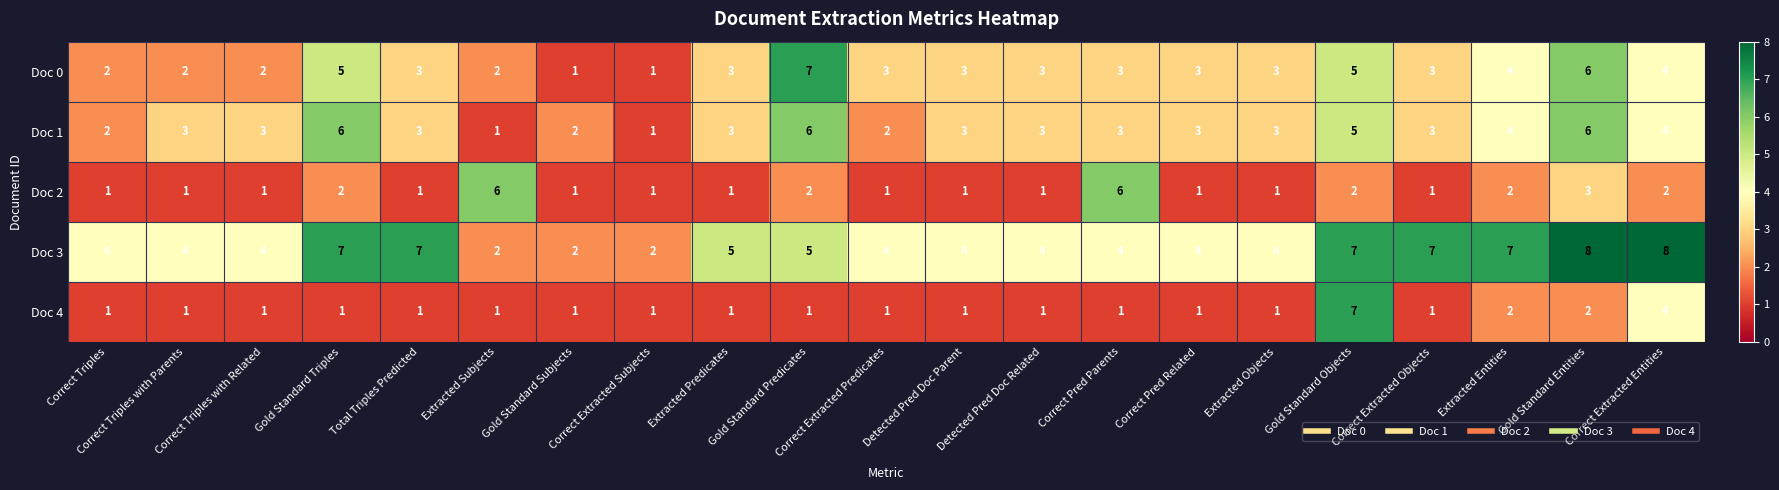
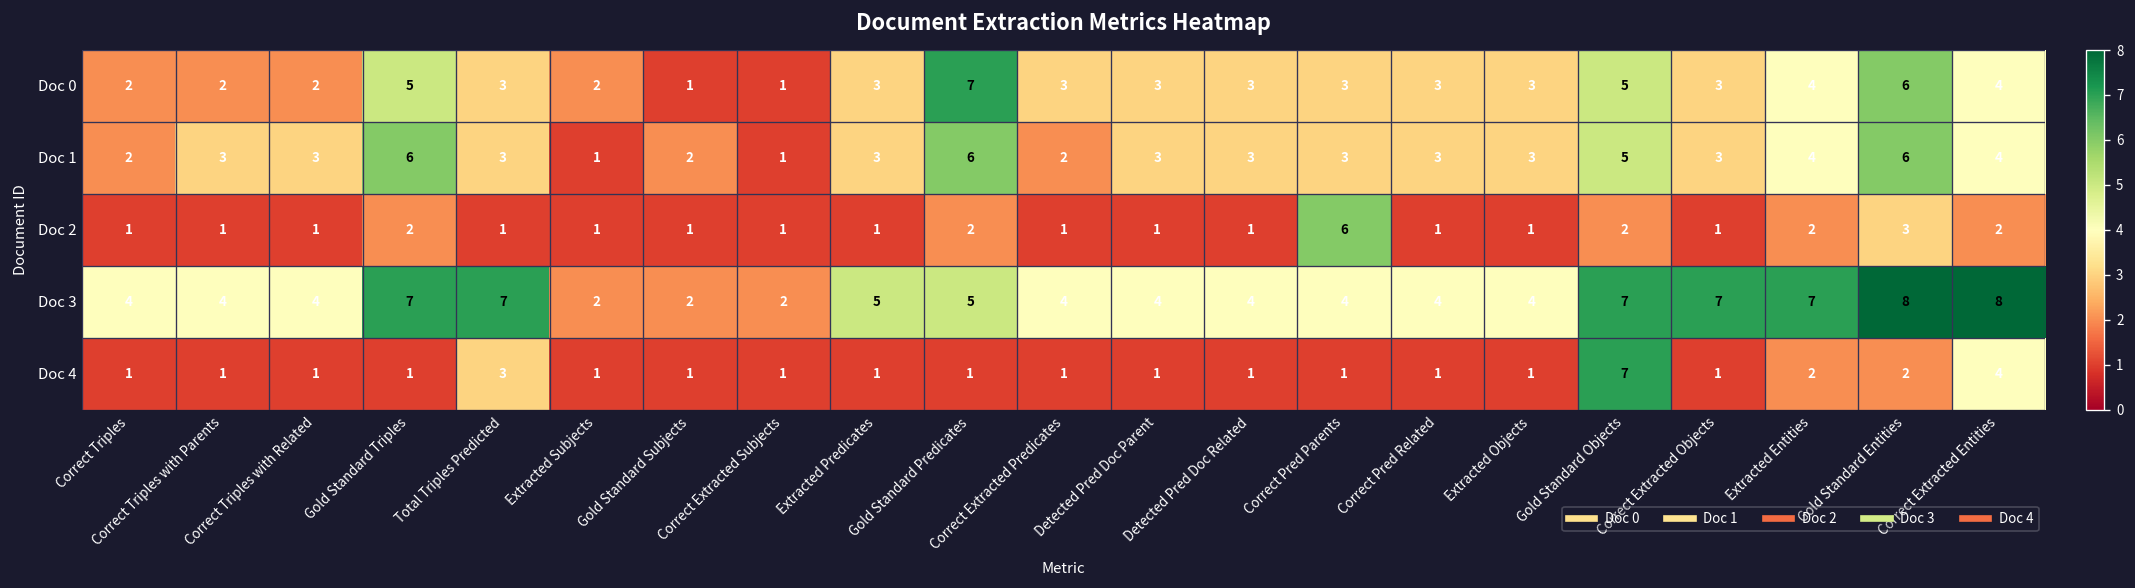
Doc 2, Extracted Subjects: 6 -> 1
Doc 4, Total Triples Predicted: 1 -> 3
